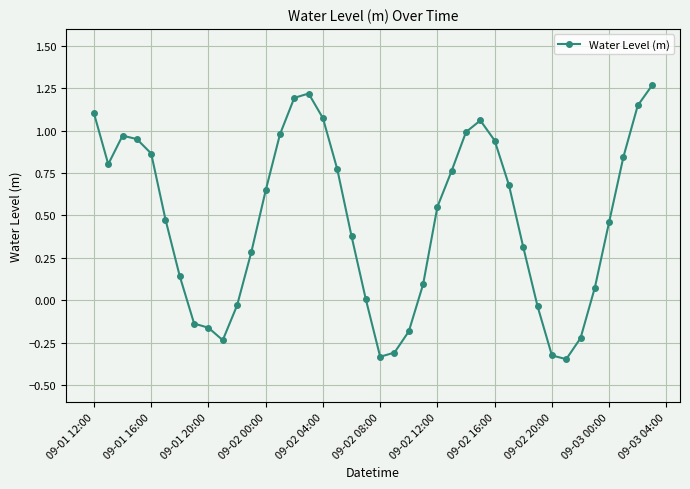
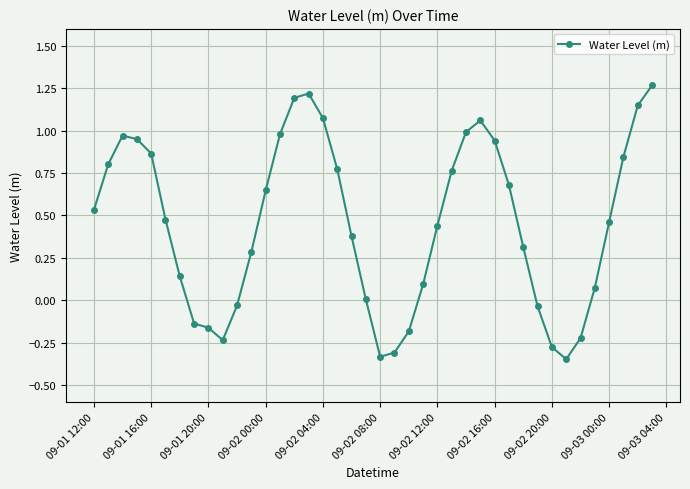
09-01 12:00: 1.10 -> 0.53
09-02 12:00: 0.55 -> 0.44
09-02 20:00: -0.33 -> -0.28
